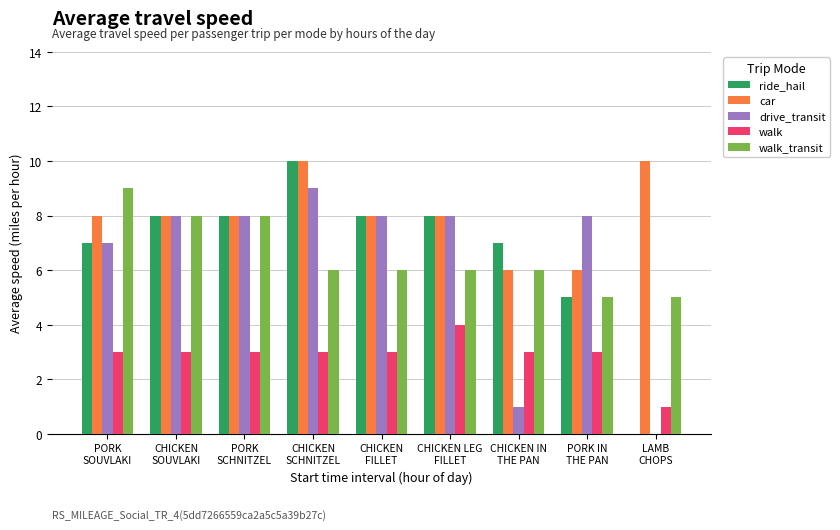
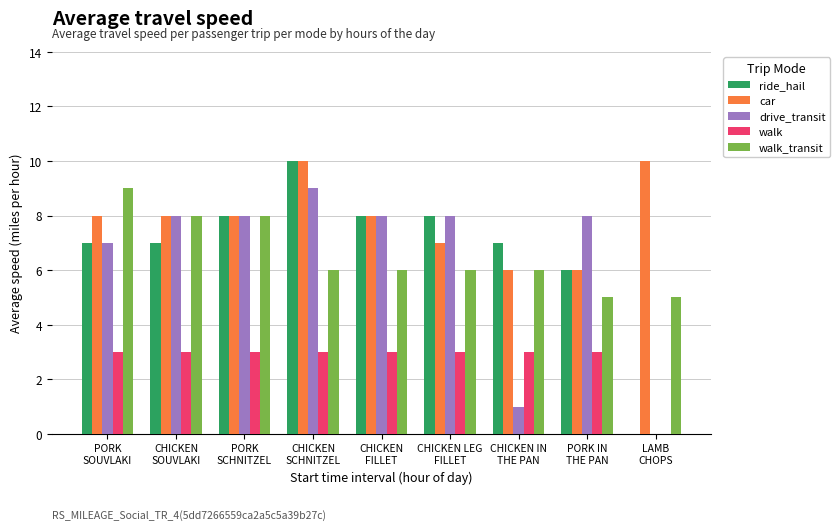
ride_hail, CHICKEN SOUVLAKI: 8 -> 7
car, CHICKEN LEG FILLET: 8 -> 7
walk, CHICKEN LEG FILLET: 4 -> 3
ride_hail, PORK IN THE PAN: 5 -> 6
walk, LAMB CHOPS: 1 -> 0
